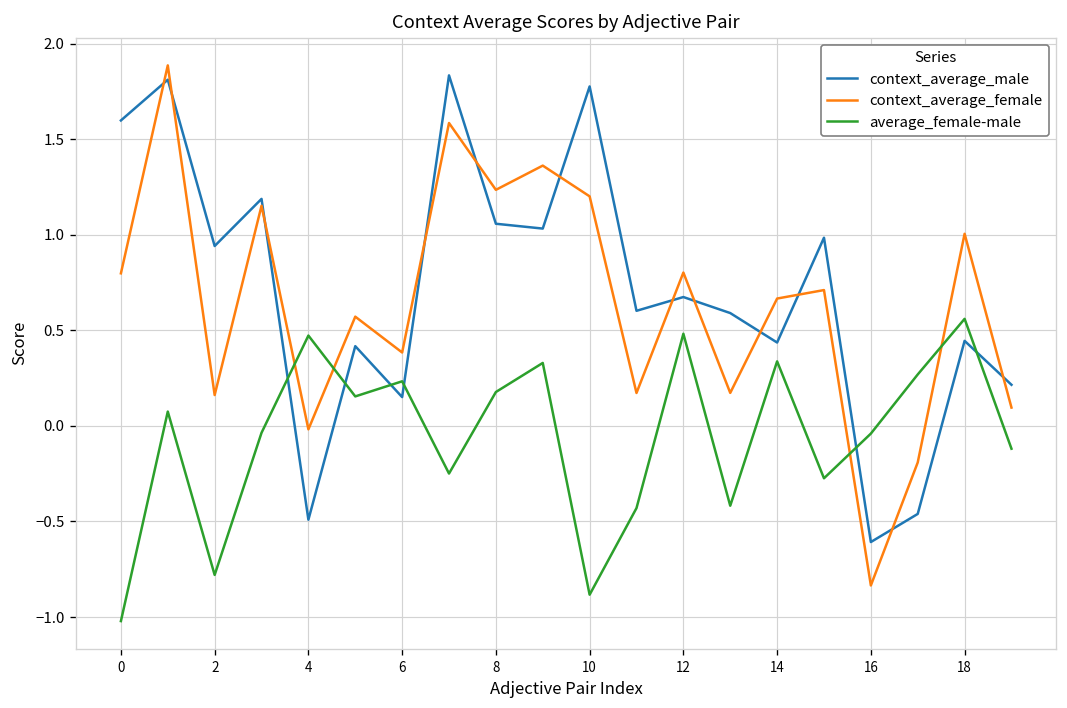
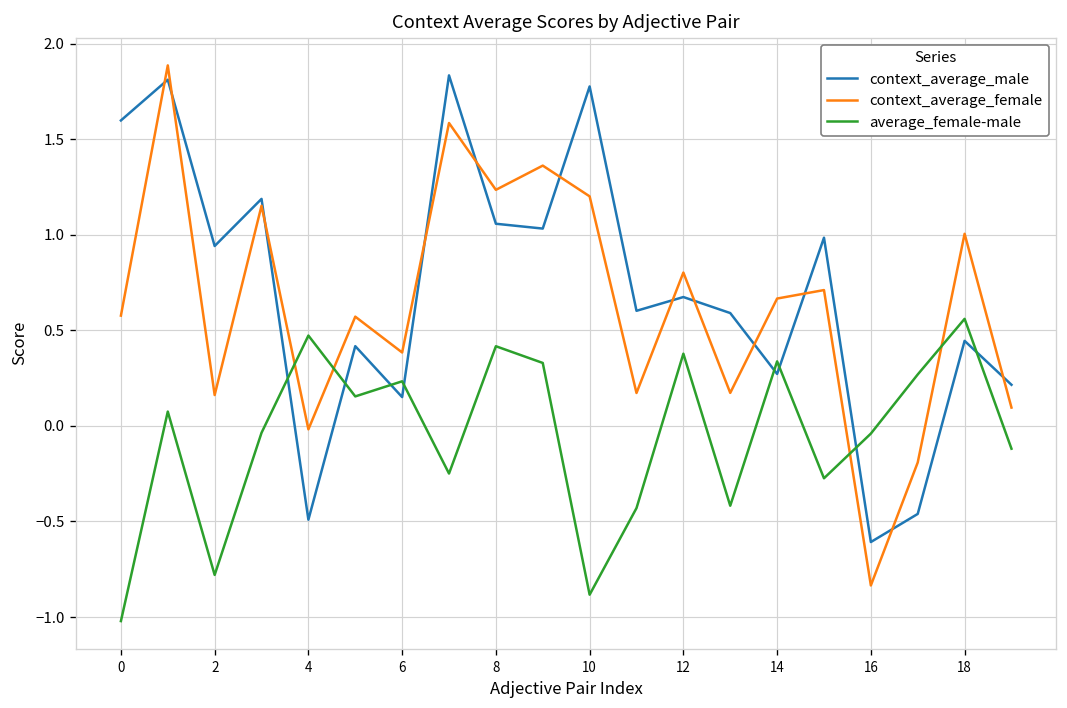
context_average_female, 0: 0.80 -> 0.58
average_female-male, 8: 0.18 -> 0.42
average_female-male, 12: 0.48 -> 0.38
context_average_male, 14: 0.44 -> 0.27
